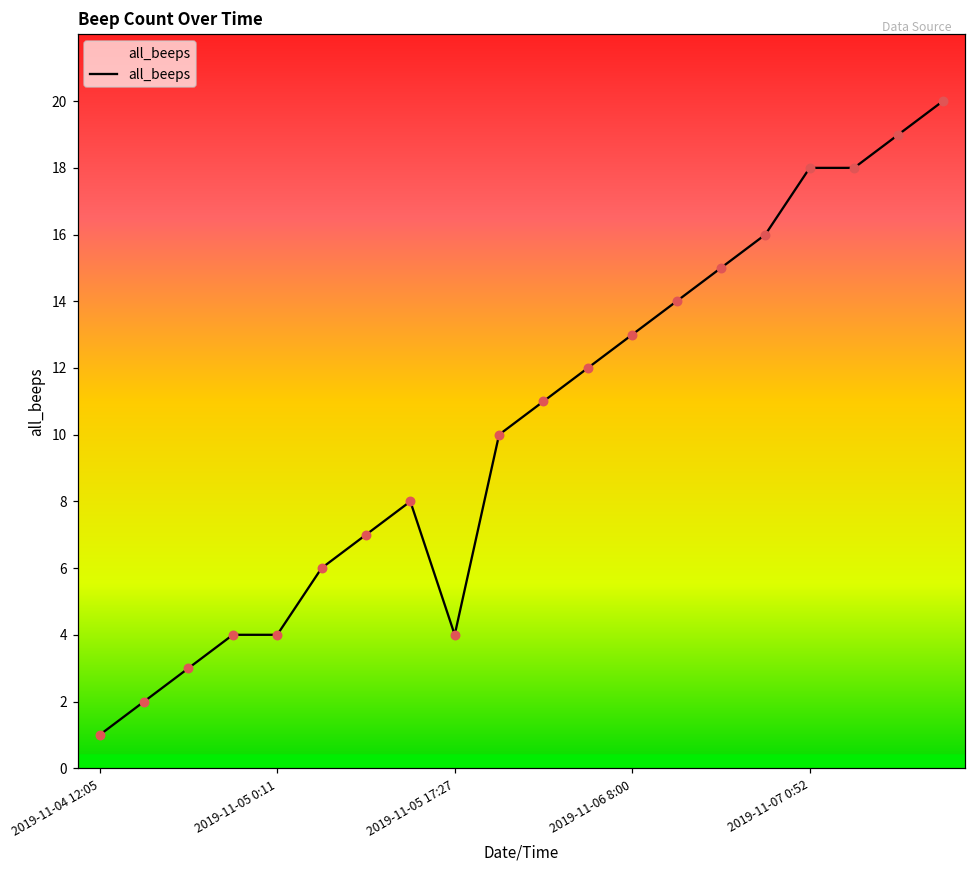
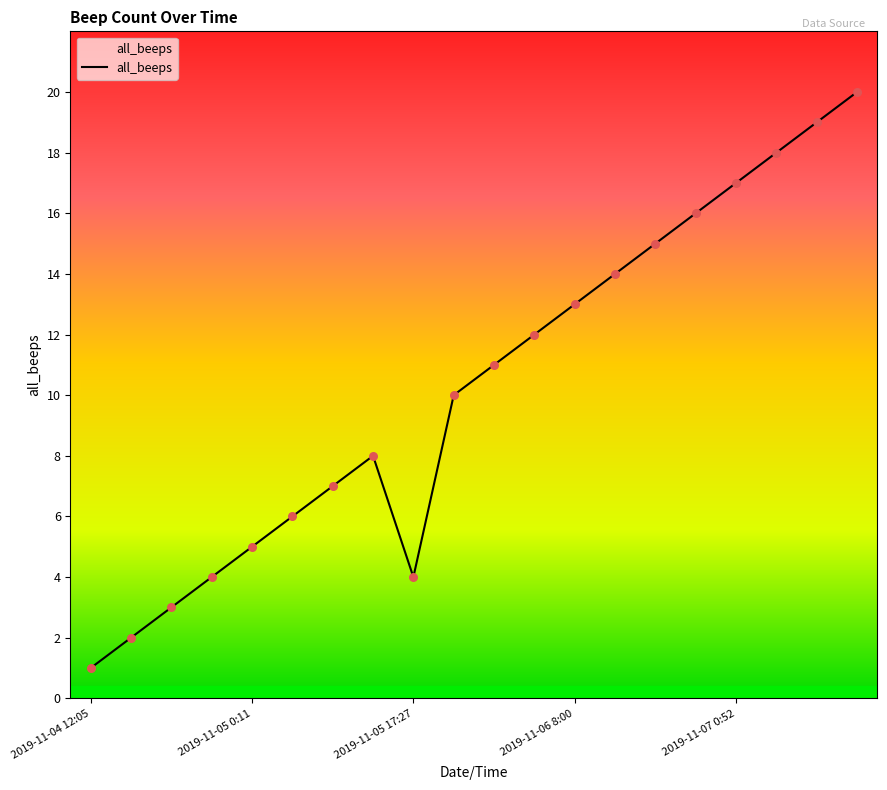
2019-11-05 0:11: 4 -> 5
2019-11-07 0:52: 18 -> 17
